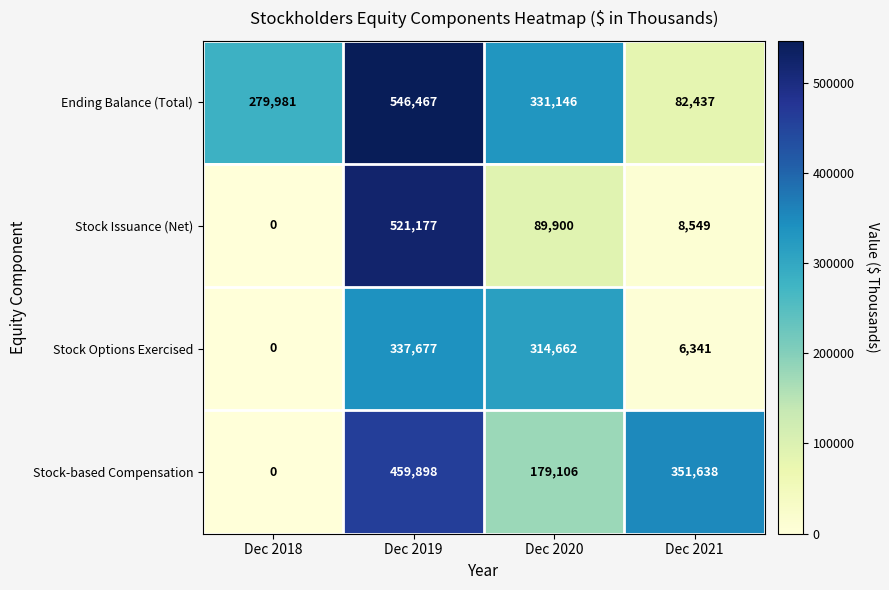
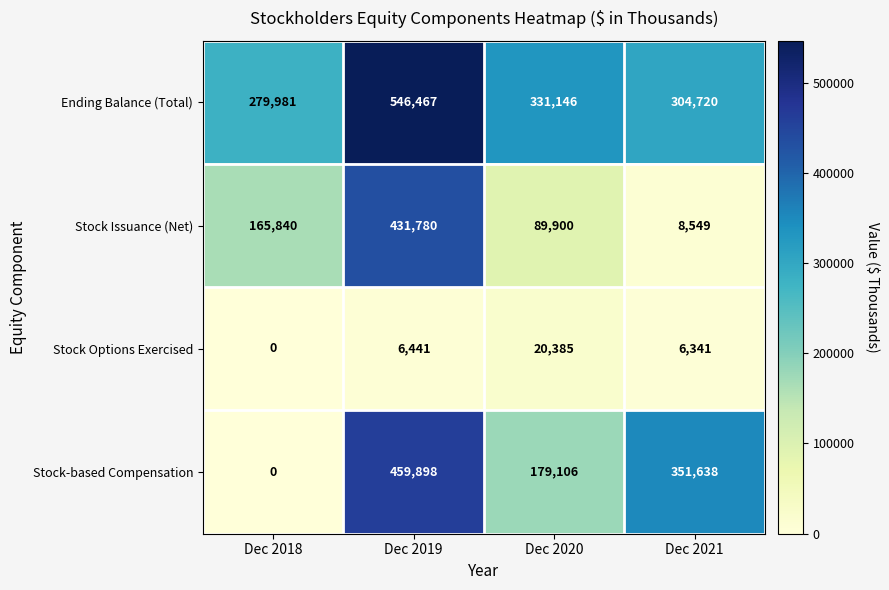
Ending Balance (Total), Dec 2021: 82,437 -> 304,720
Stock Issuance (Net), Dec 2018: 0 -> 165,840
Stock Issuance (Net), Dec 2019: 521,177 -> 431,780
Stock Options Exercised, Dec 2019: 337,677 -> 6,441
Stock Options Exercised, Dec 2020: 314,662 -> 20,385
